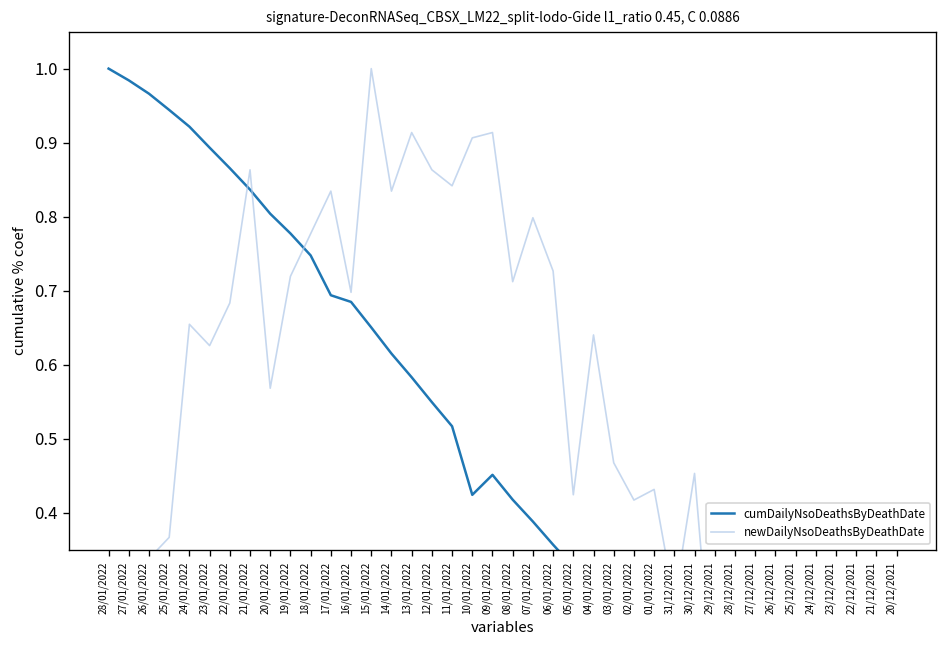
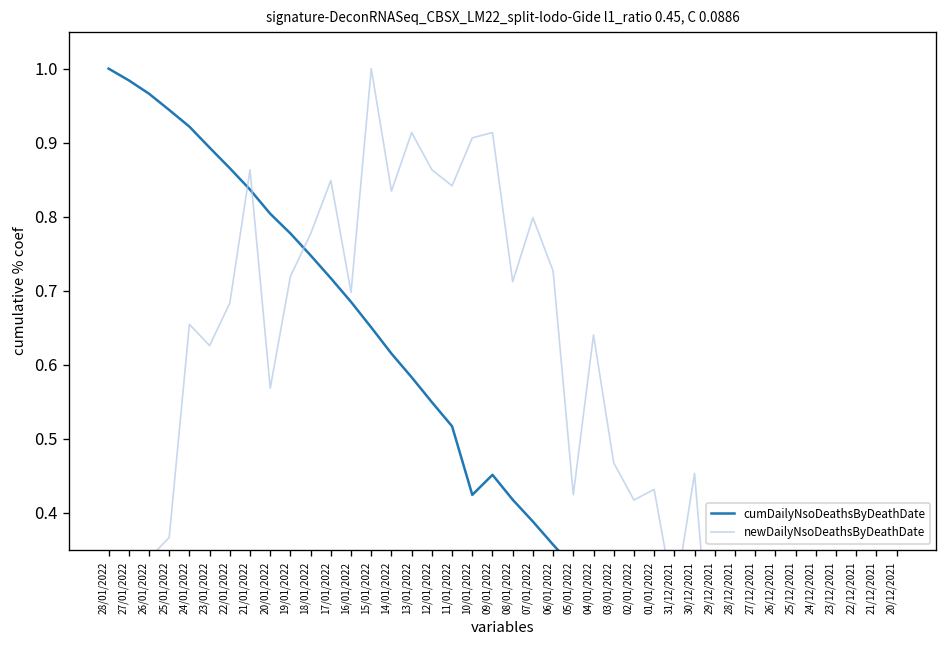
cumDailyNsoDeathsByDeathDate, 17/01/2022: 0.69 -> 0.72
newDailyNsoDeathsByDeathDate, 17/01/2022: 0.83 -> 0.85
